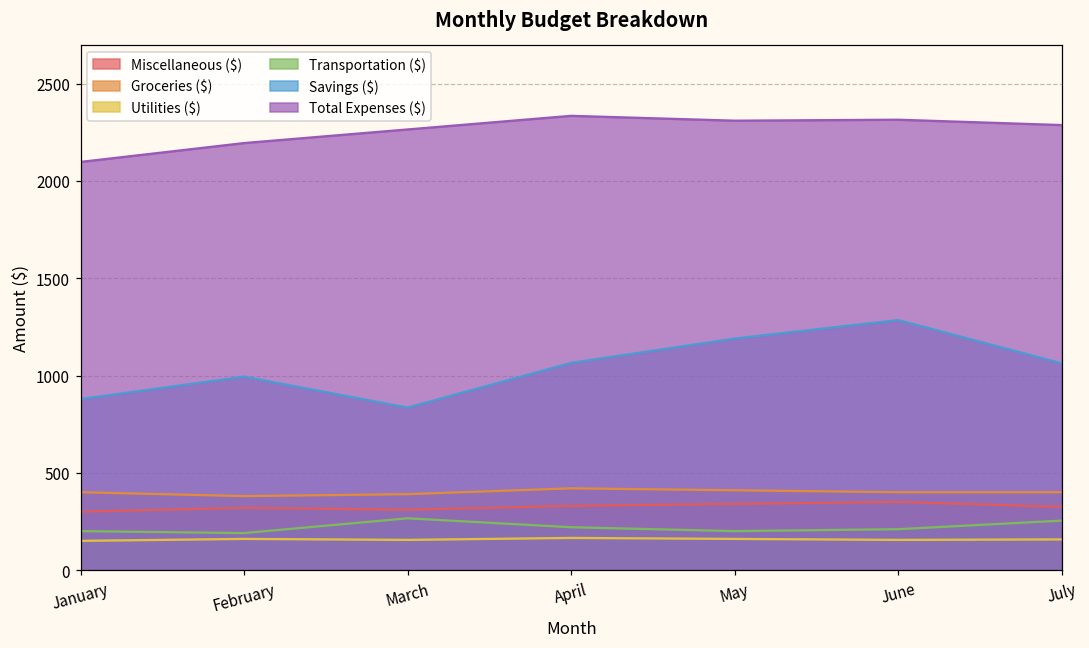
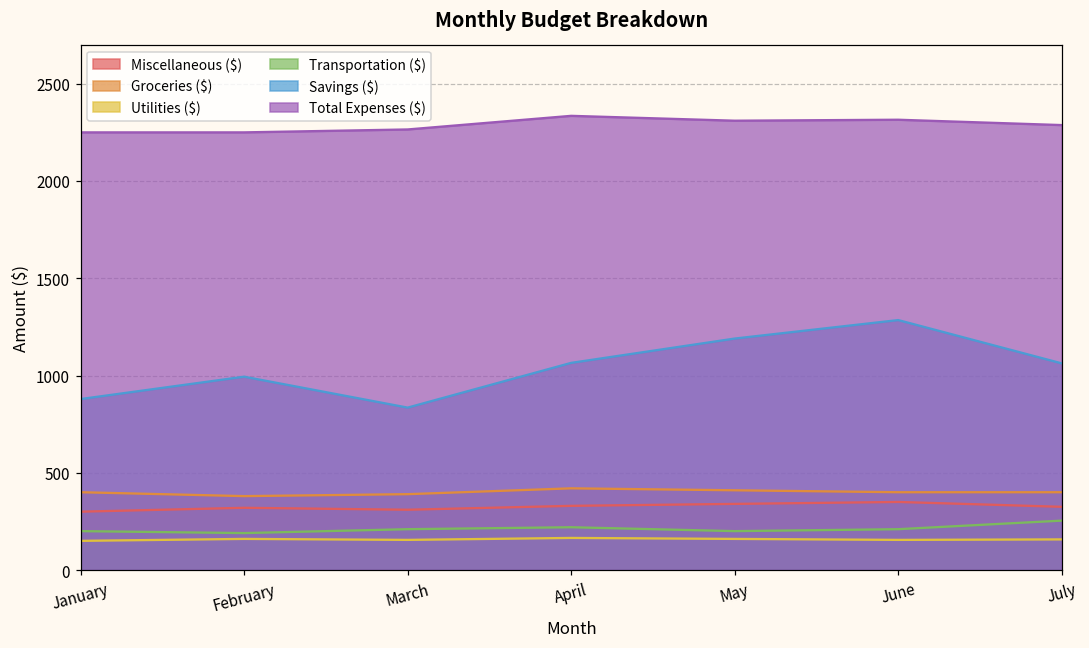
Total Expenses ($), January: 2100 -> 2250
Total Expenses ($), February: 2200 -> 2250
Transportation ($), March: 270 -> 210
